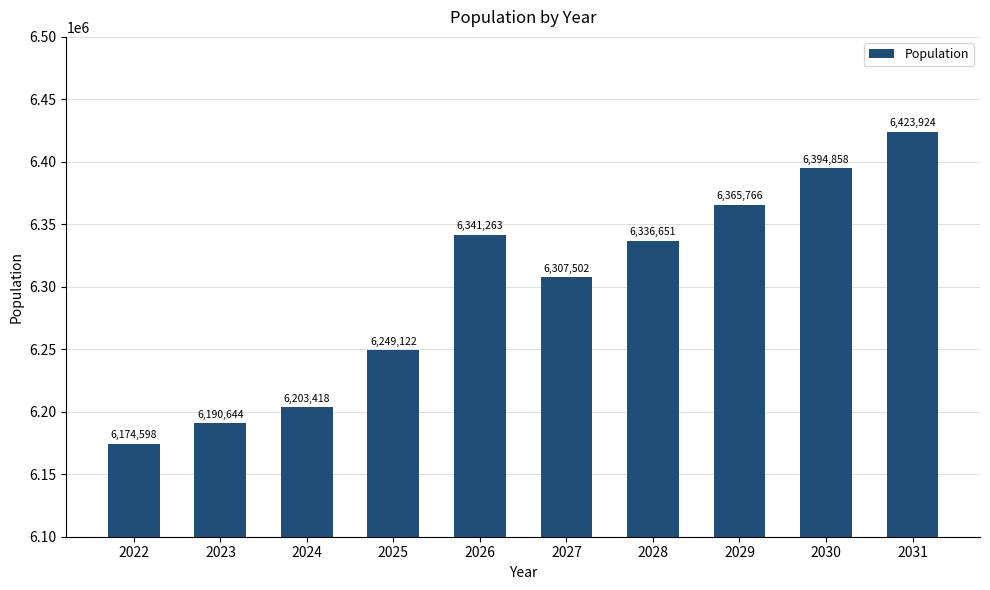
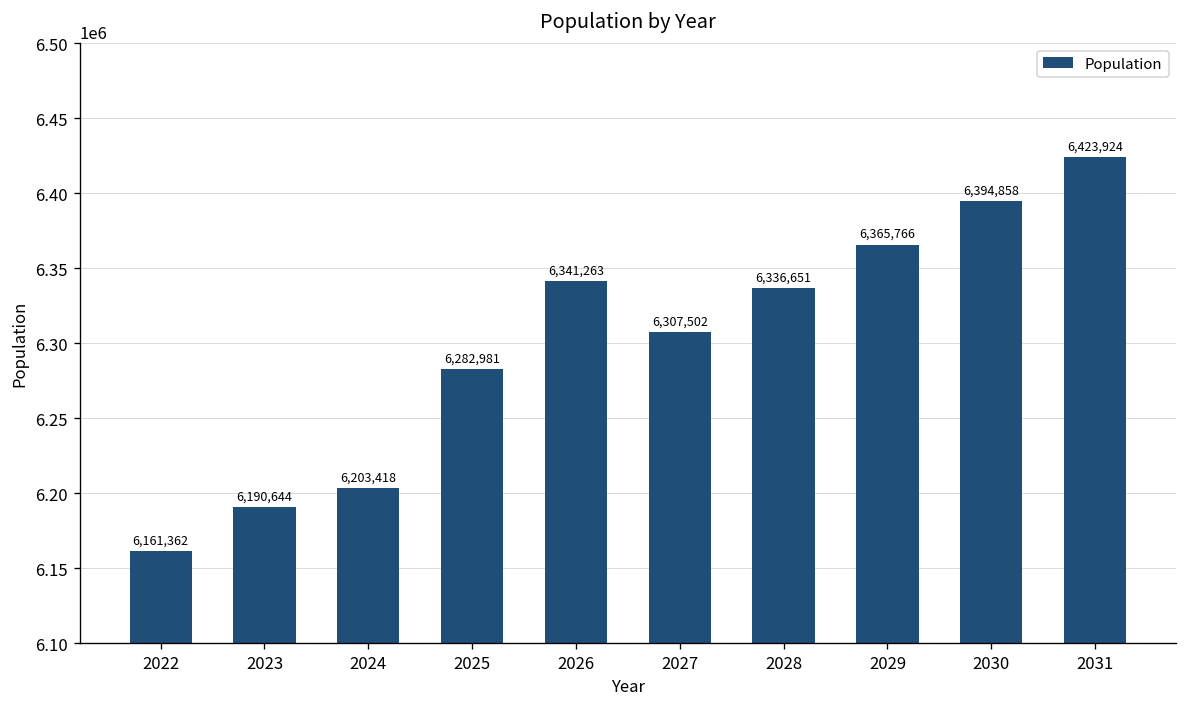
2022: 6,174,598 -> 6,161,362
2025: 6,249,122 -> 6,282,981
